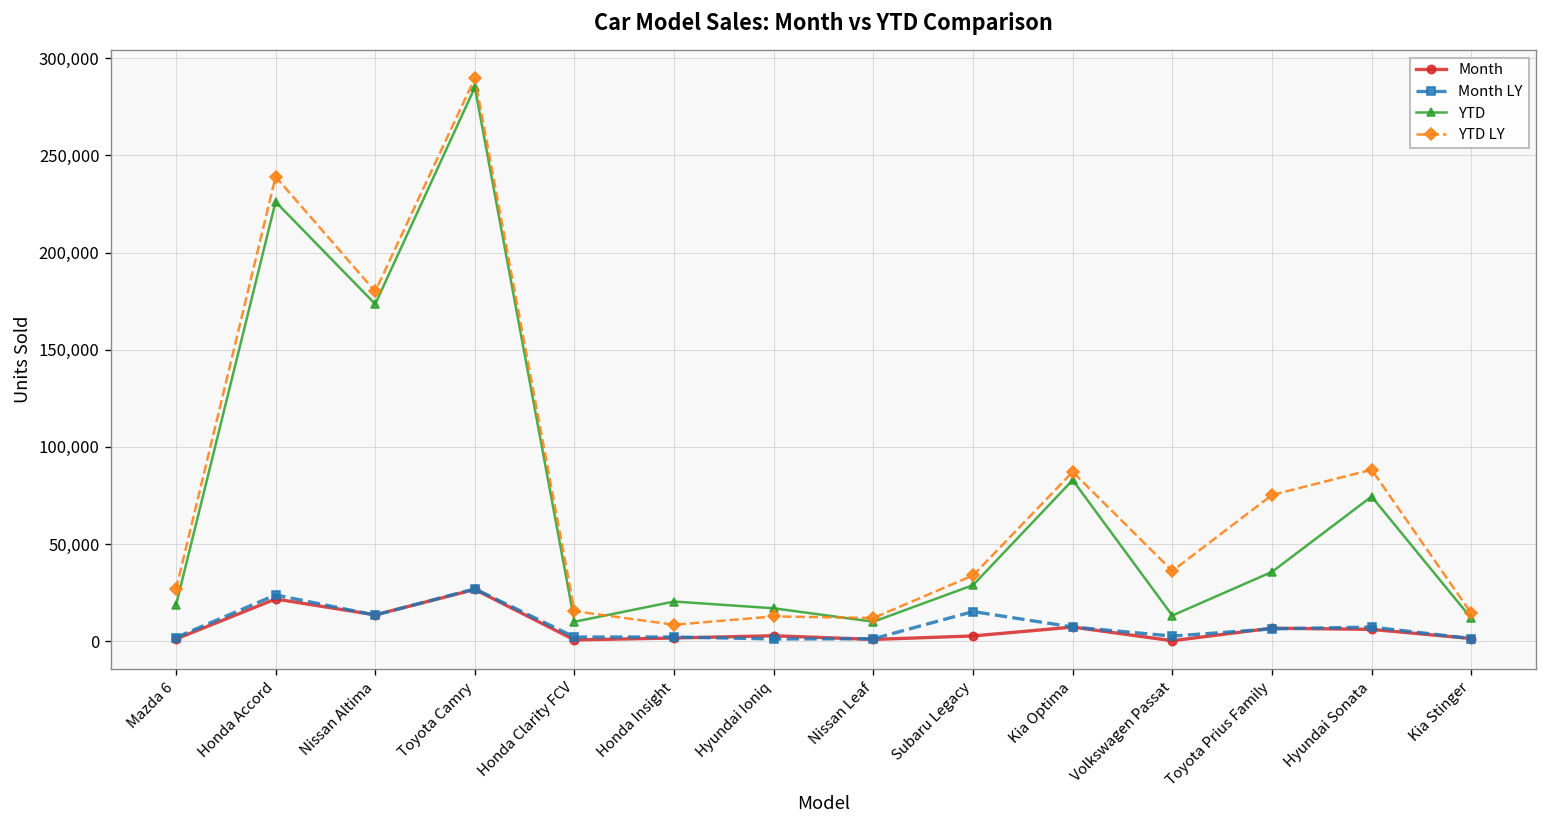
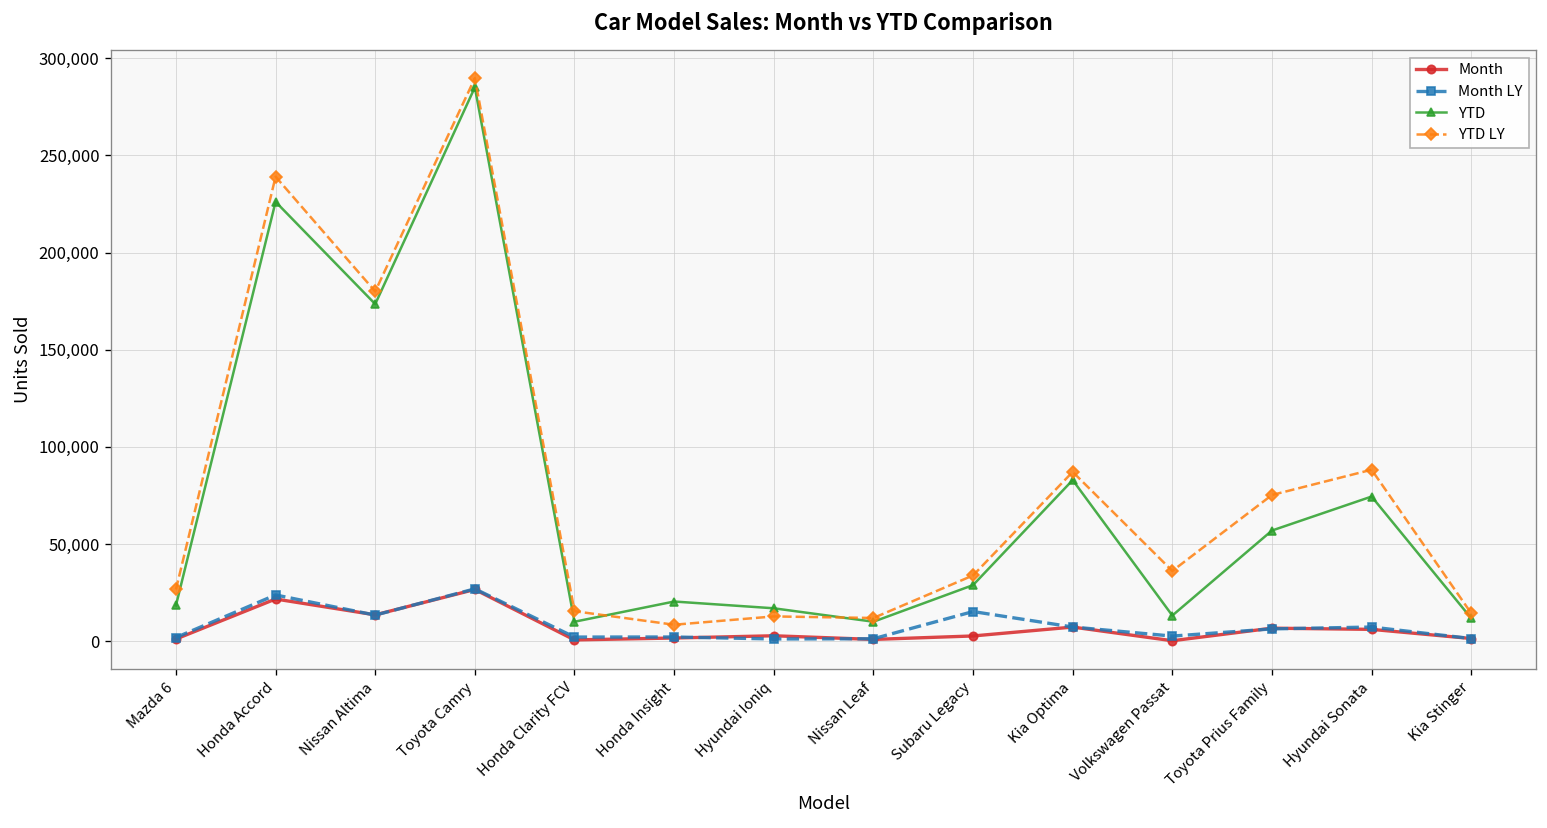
YTD, Toyota Prius Family: 36,000 -> 57,000
